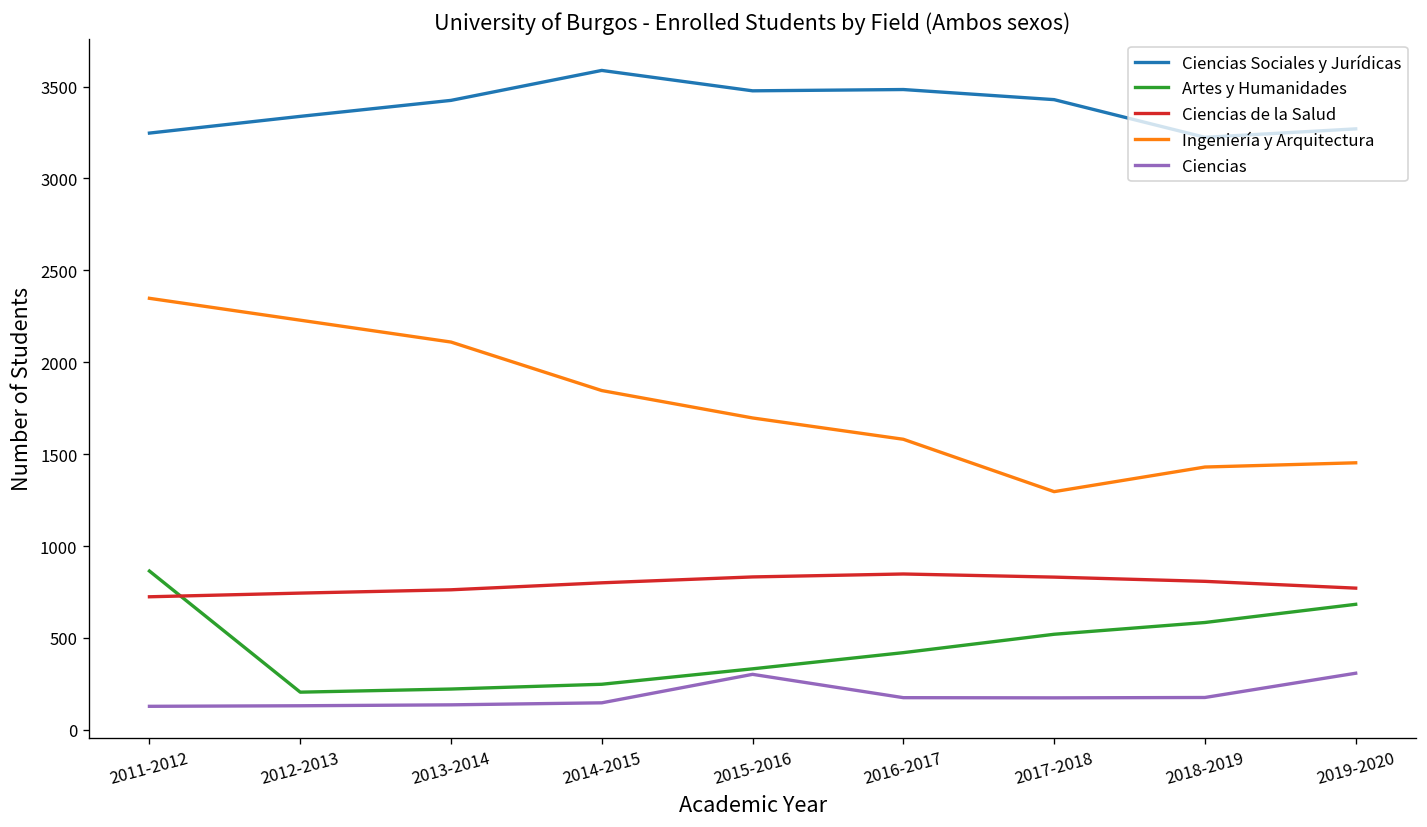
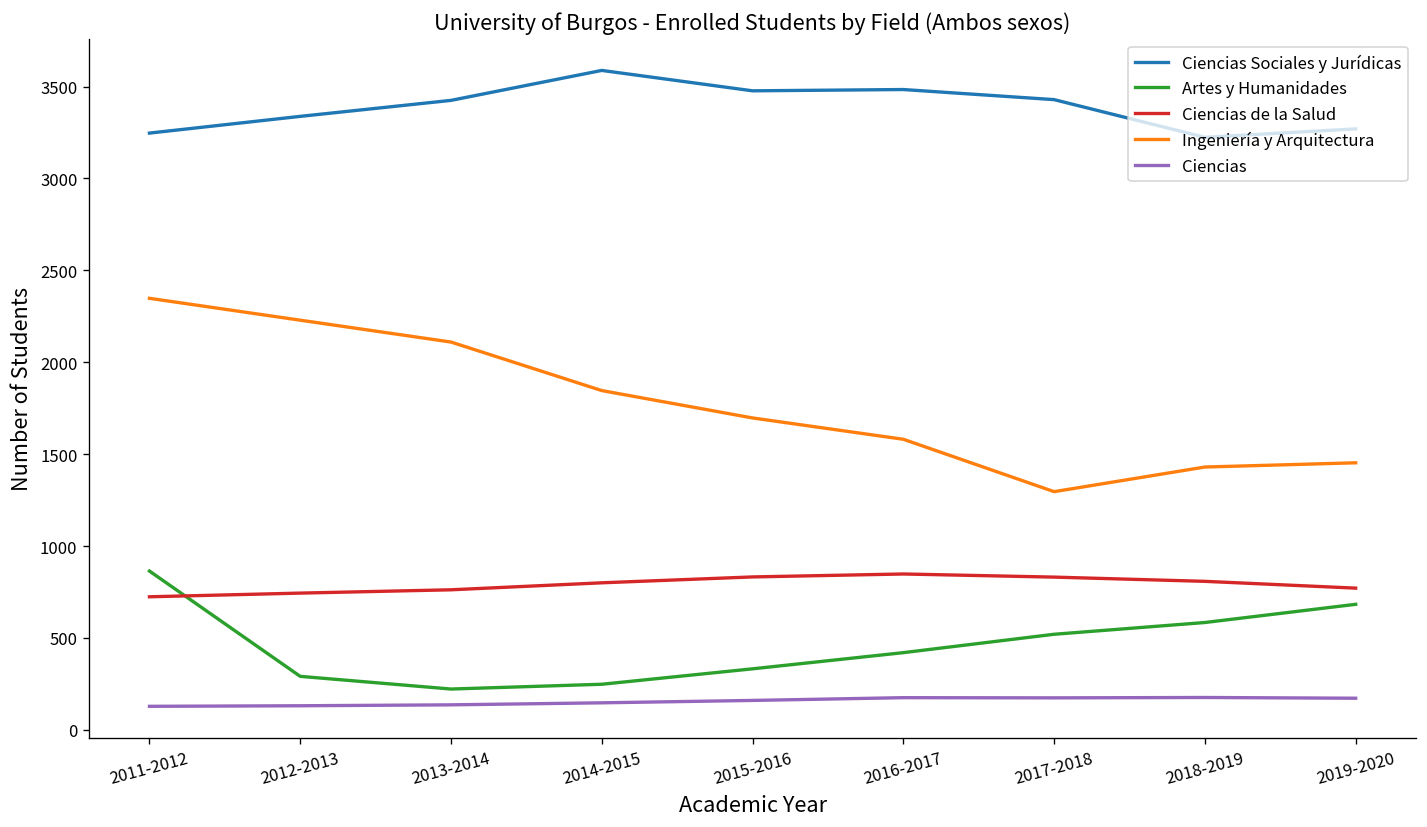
Artes y Humanidades, 2012-2013: 210 -> 290
Ciencias, 2015-2016: 300 -> 160
Ciencias, 2019-2020: 310 -> 170
